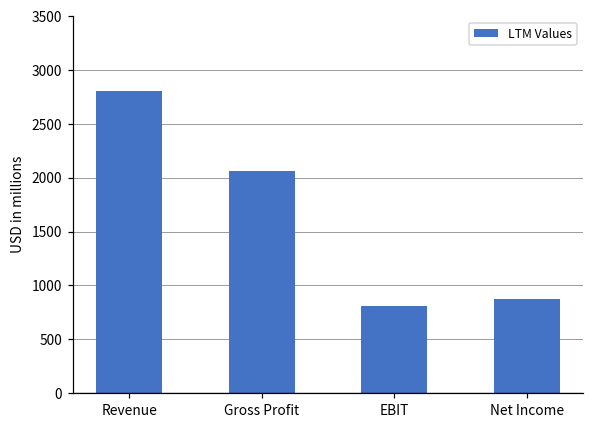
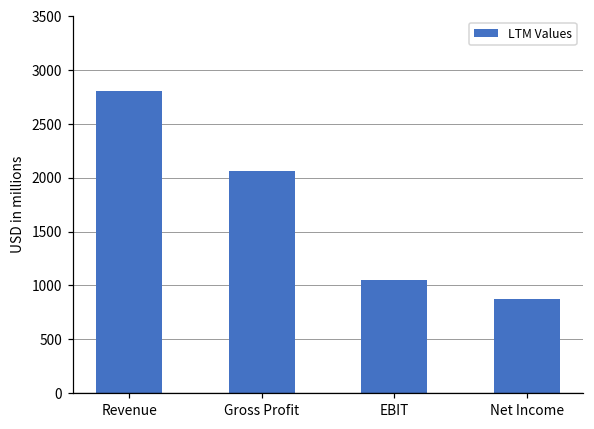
EBIT: 800 -> 1100
